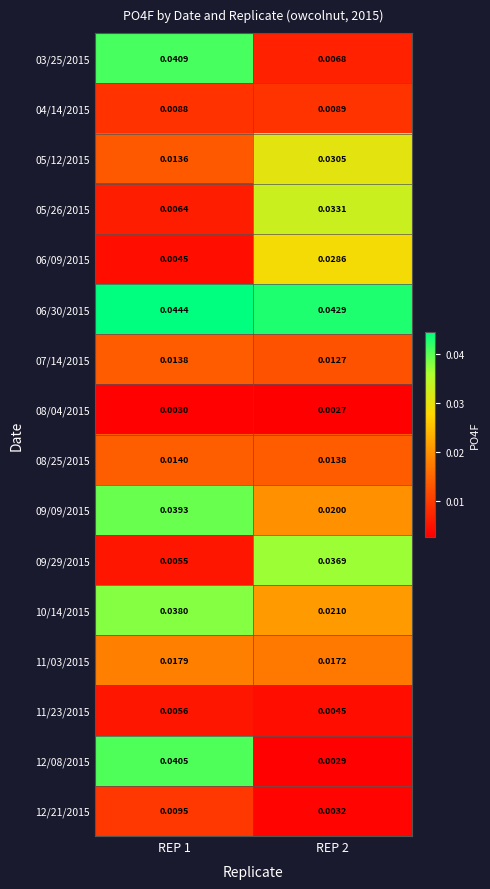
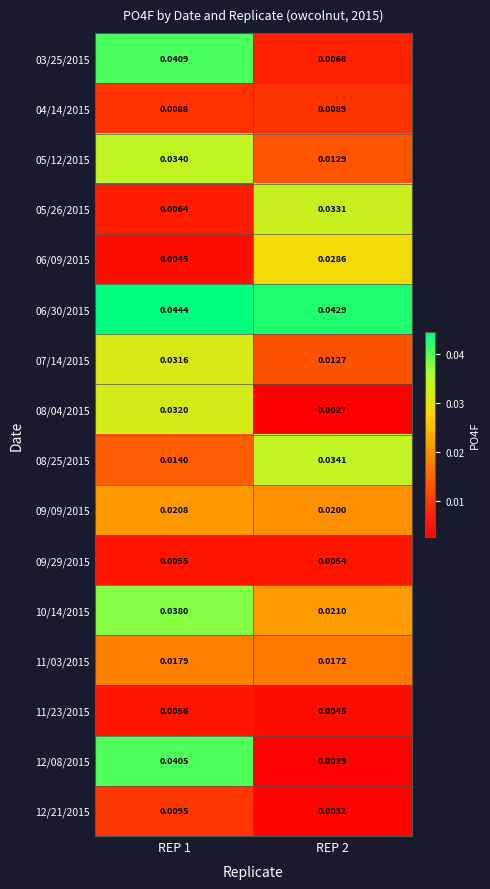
05/12/2015, REP 1: 0.0136 -> 0.0340
05/12/2015, REP 2: 0.0305 -> 0.0129
07/14/2015, REP 1: 0.0138 -> 0.0316
08/04/2015, REP 1: 0.0030 -> 0.0320
08/25/2015, REP 2: 0.0138 -> 0.0341
09/09/2015, REP 1: 0.0393 -> 0.0208
09/29/2015, REP 2: 0.0369 -> 0.0054
